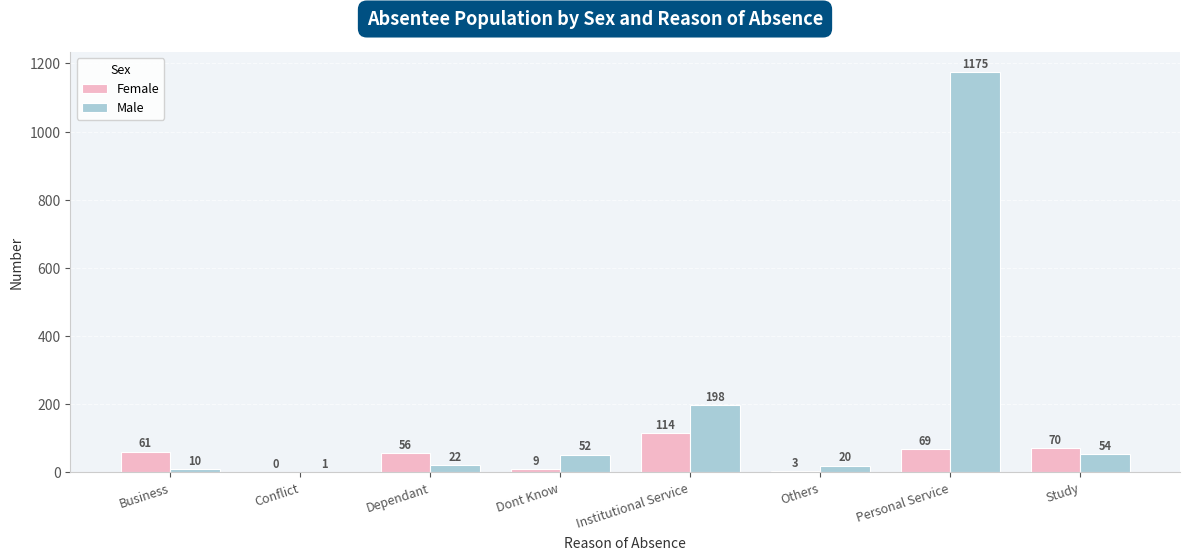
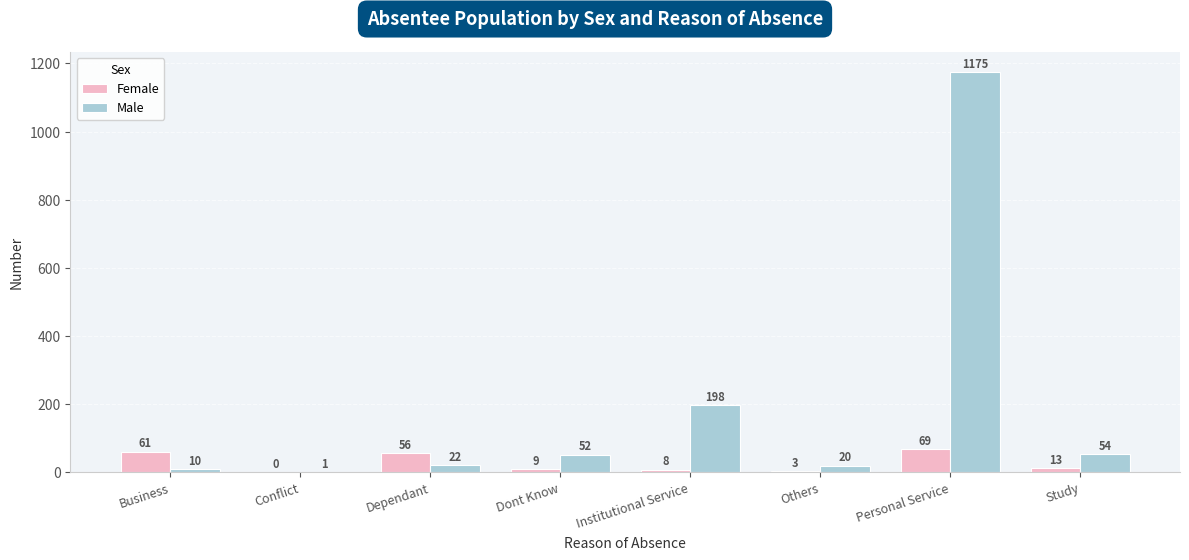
Female, Institutional Service: 114 -> 8
Female, Study: 70 -> 13
